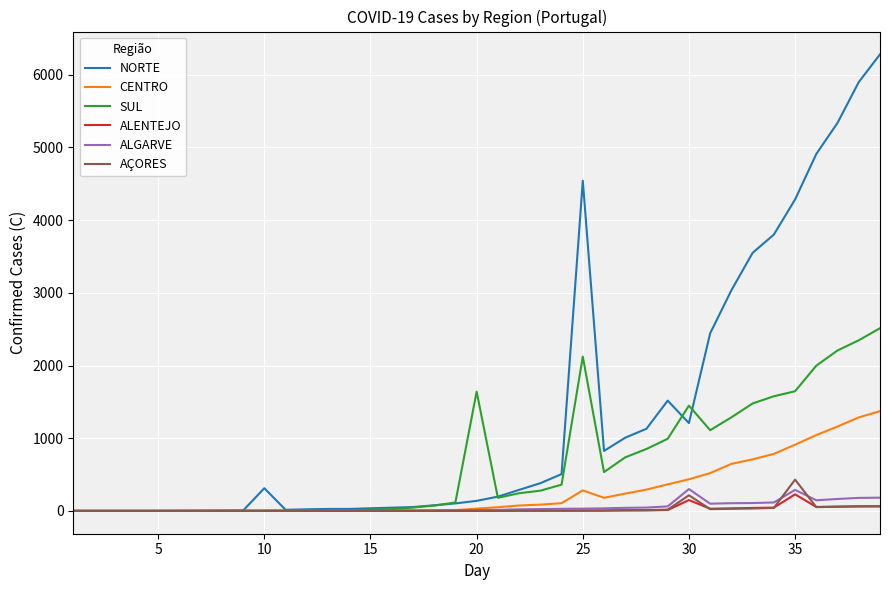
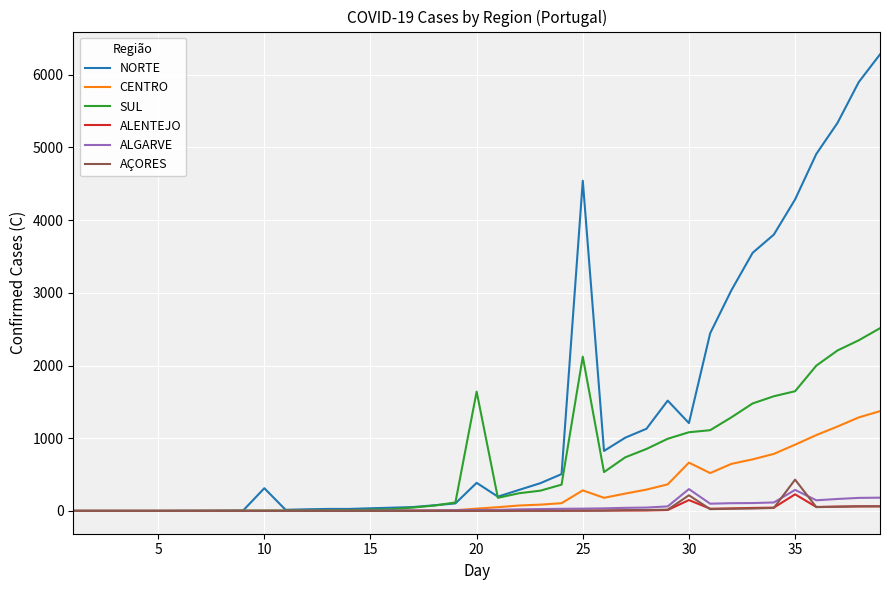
NORTE, 20: 100 -> 400
CENTRO, 30: 400 -> 700
SUL, 30: 1400 -> 1100
